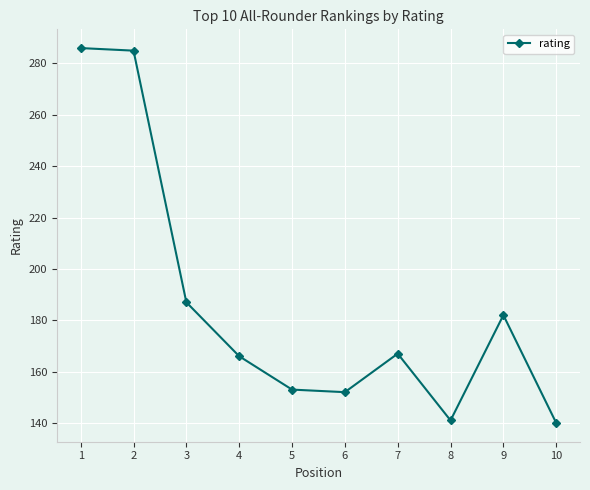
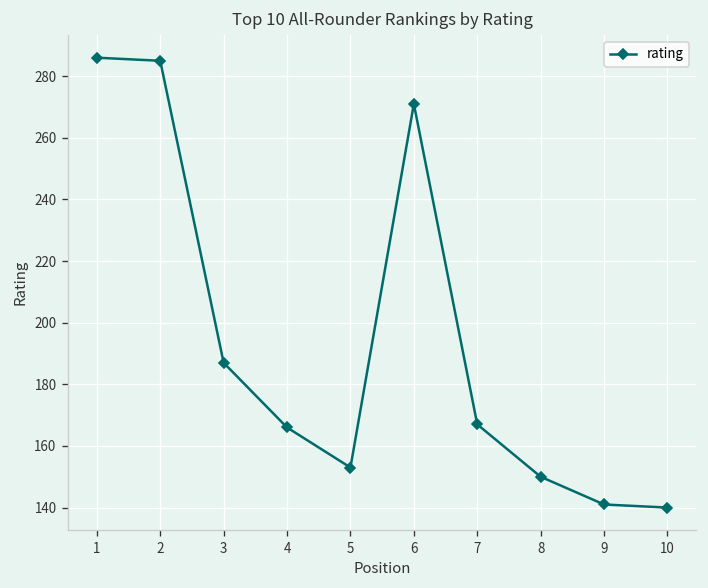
6: 152 -> 271
8: 141 -> 150
9: 182 -> 141
